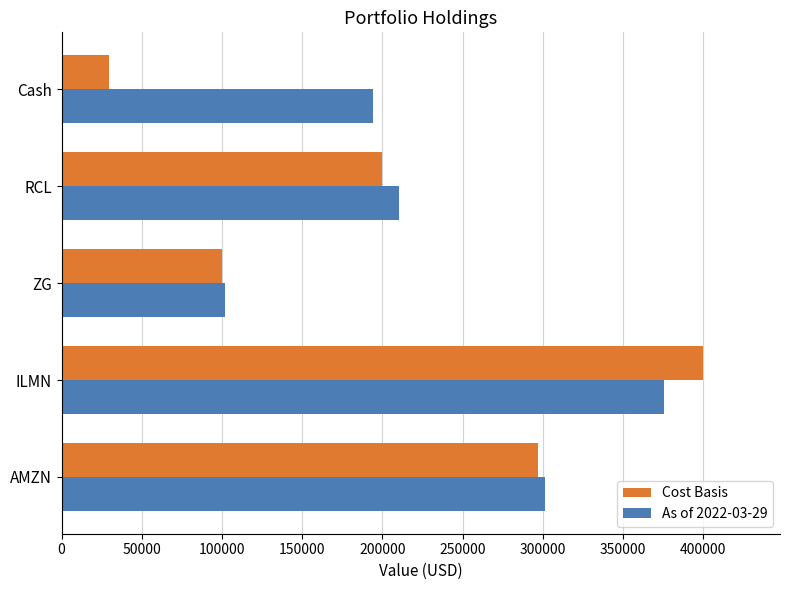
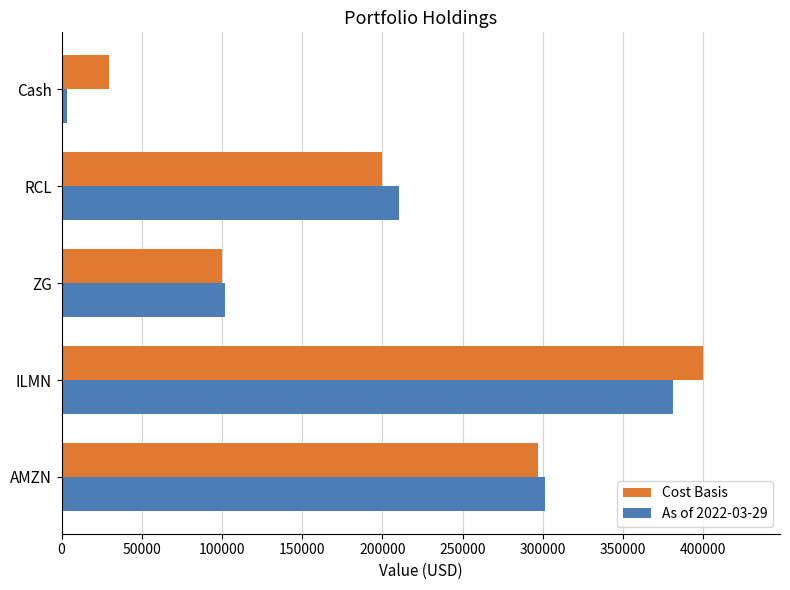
As of 2022-03-29, Cash: 194000 -> 3000
As of 2022-03-29, ILMN: 376000 -> 381000
